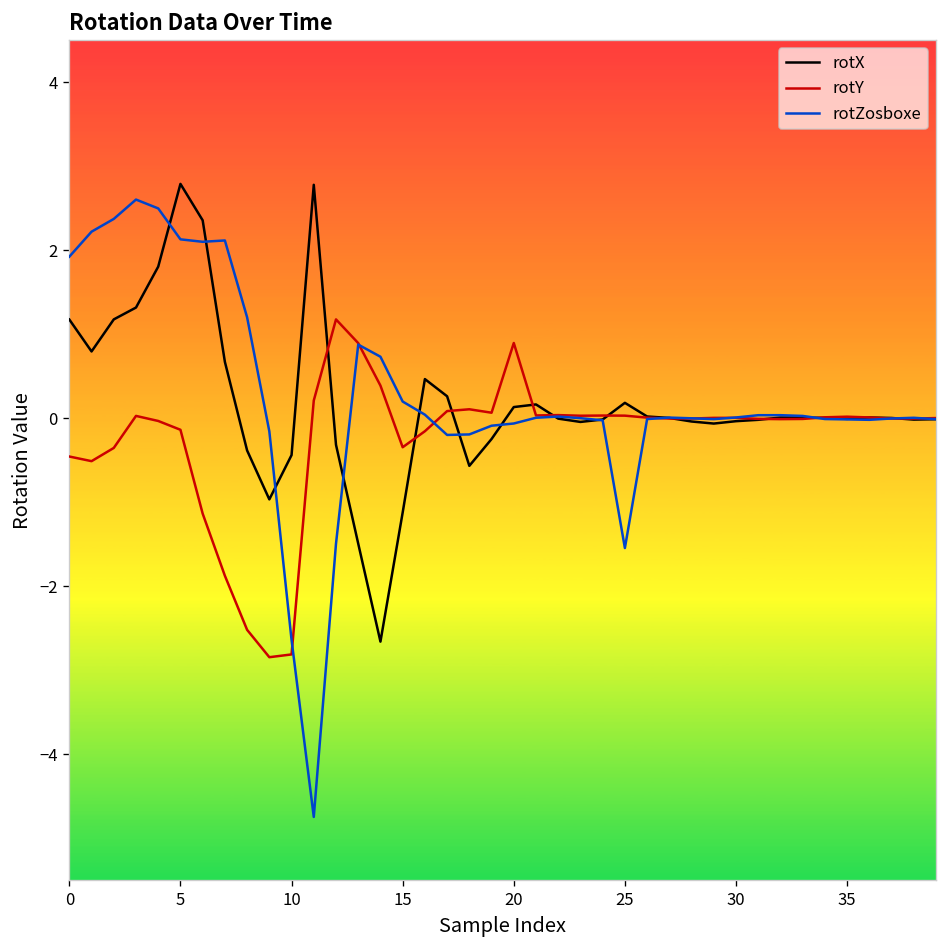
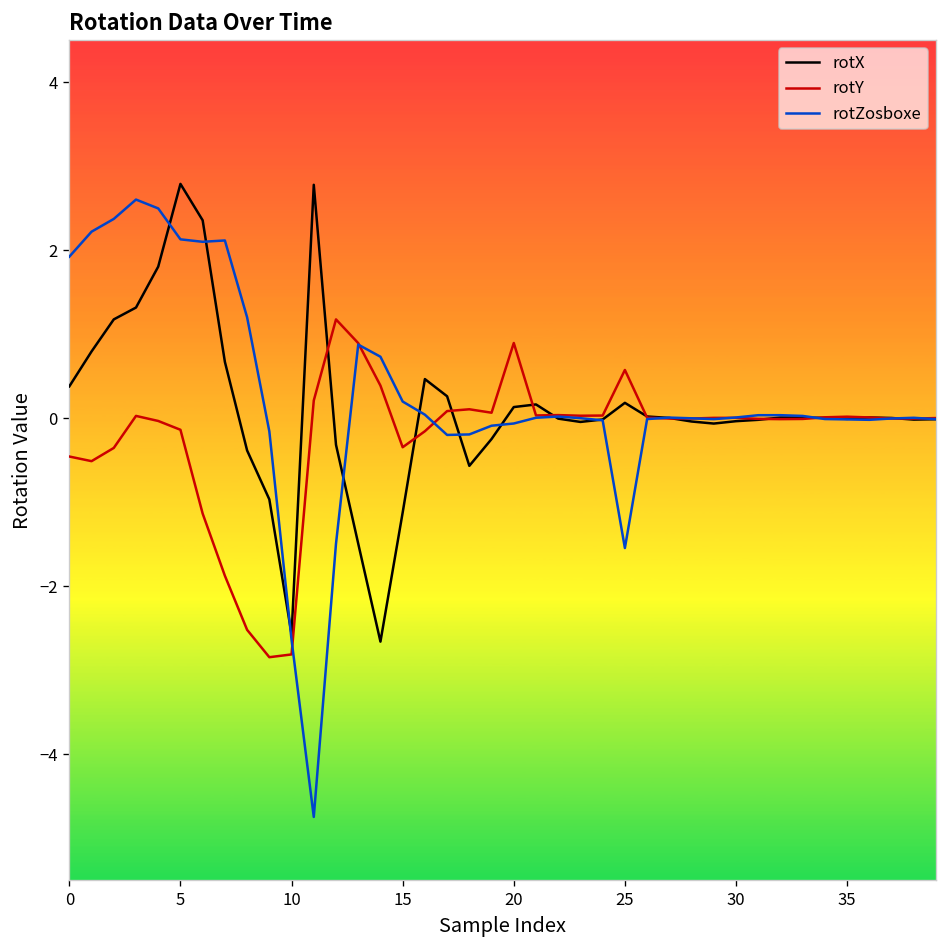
rotX, 0: 1.2 -> 0.4
rotX, 10: -0.4 -> -2.6
rotY, 25: 0.0 -> 0.6
